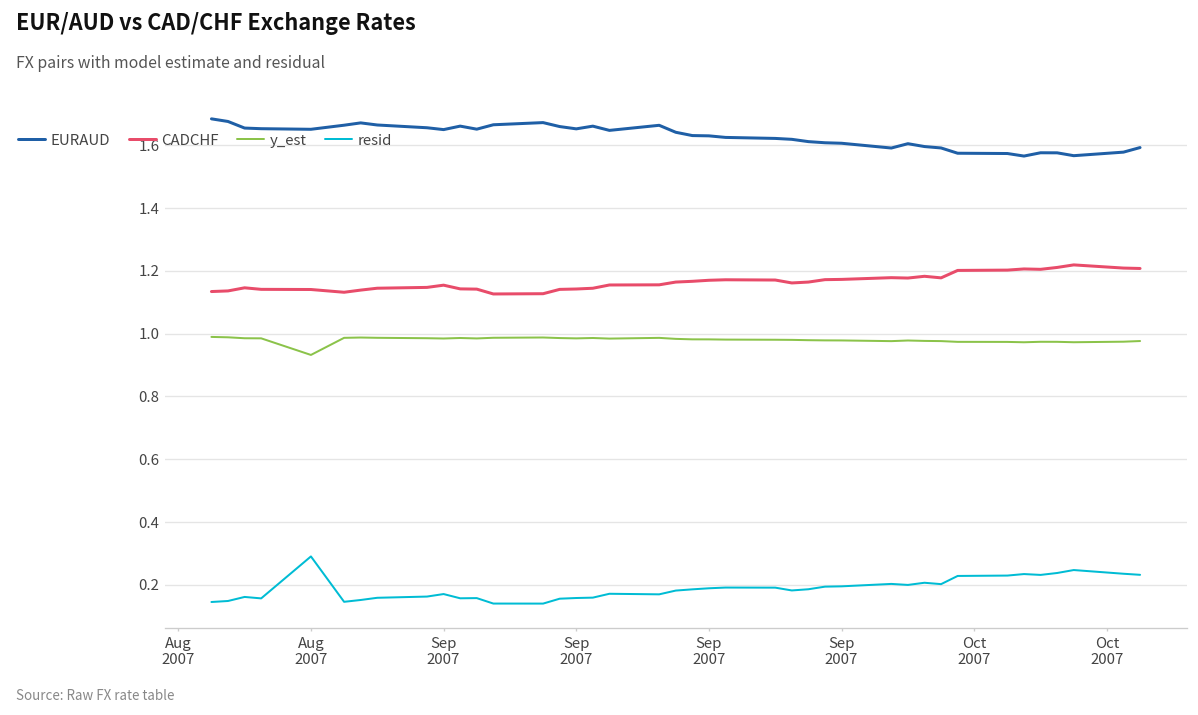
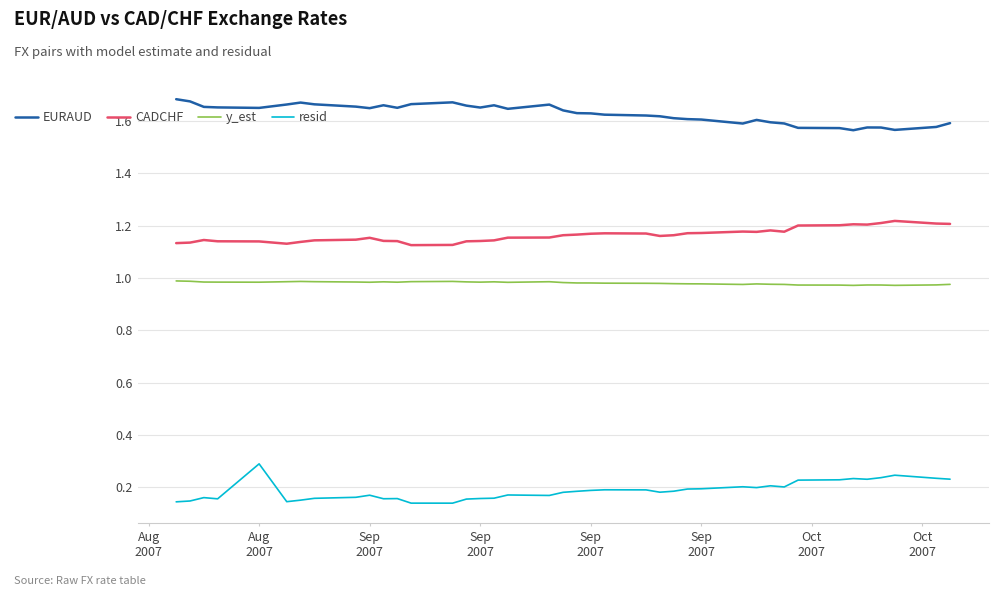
y_est, Aug 2007: 0.93 -> 0.98
